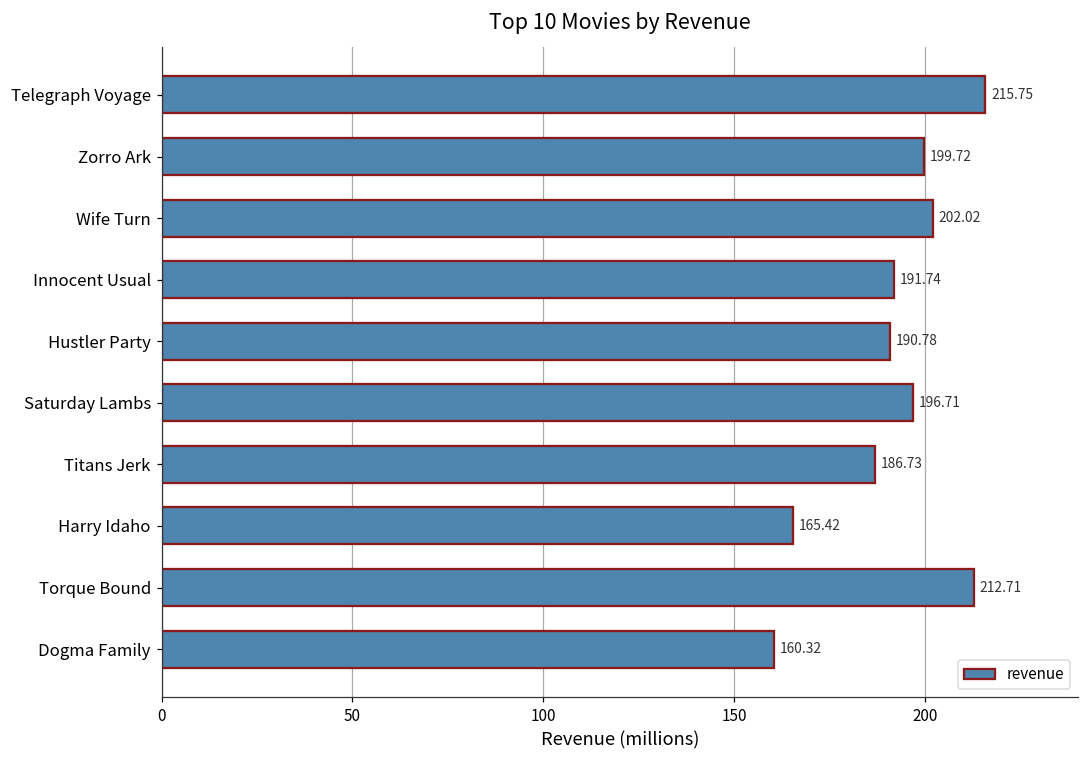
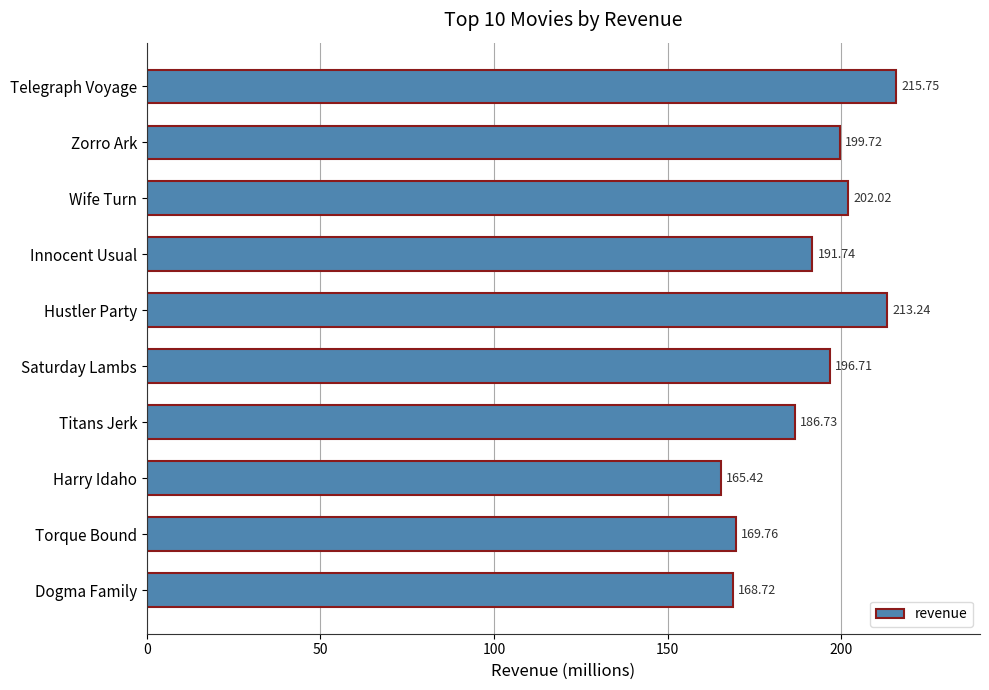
Hustler Party: 190.78 -> 213.24
Torque Bound: 212.71 -> 169.76
Dogma Family: 160.32 -> 168.72
